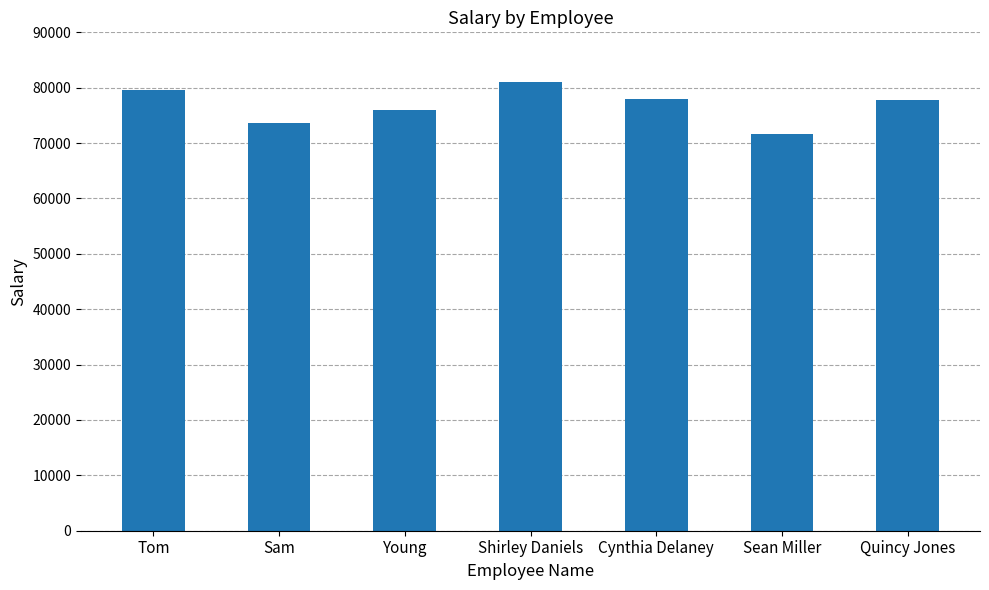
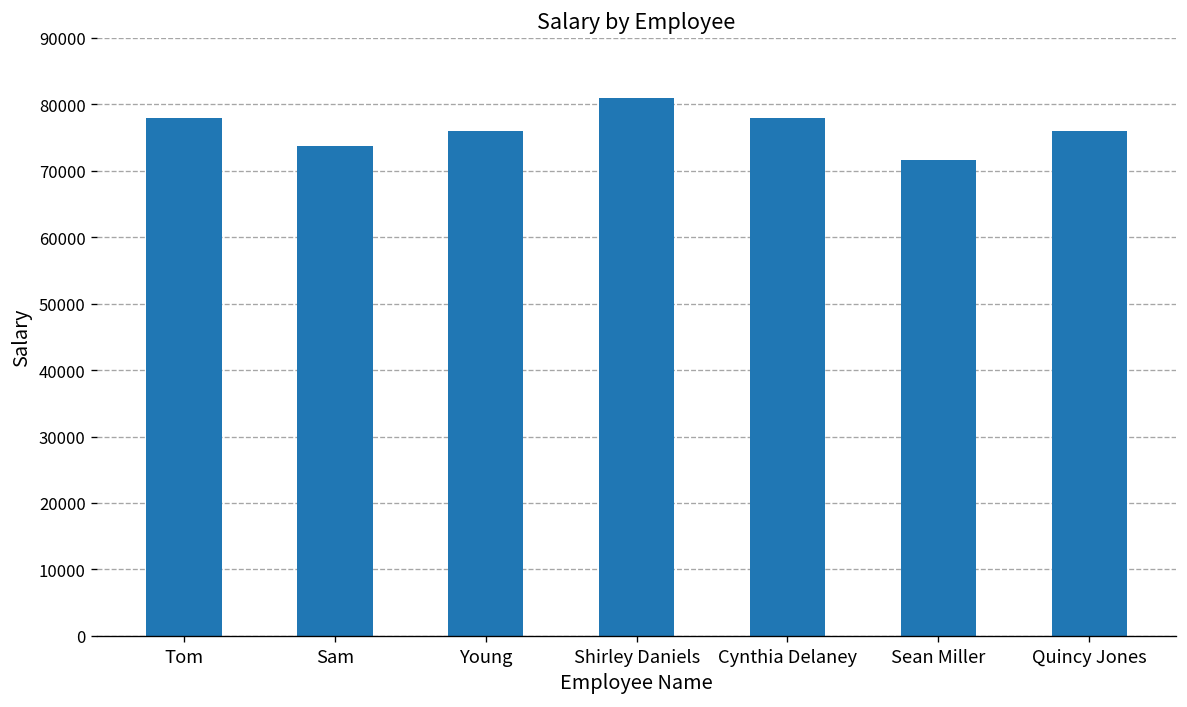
Tom: 80000 -> 78000
Quincy Jones: 78000 -> 76000
